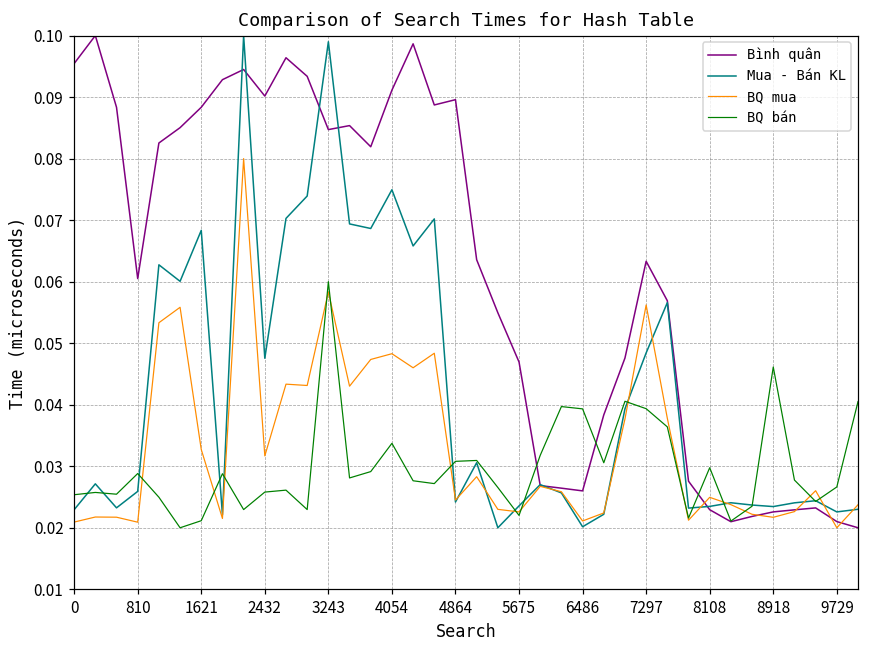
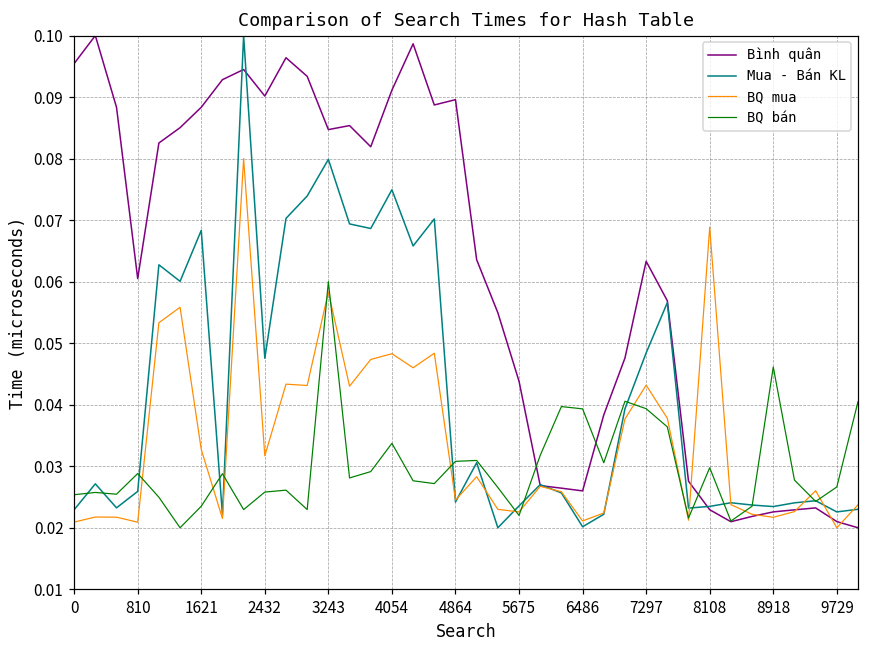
BQ bán, 1621: 0.021 -> 0.024
Mua - Bán KL, 3243: 0.099 -> 0.080
Bình quân, 5675: 0.047 -> 0.044
BQ mua, 7297: 0.056 -> 0.043
BQ mua, 8108: 0.025 -> 0.069
